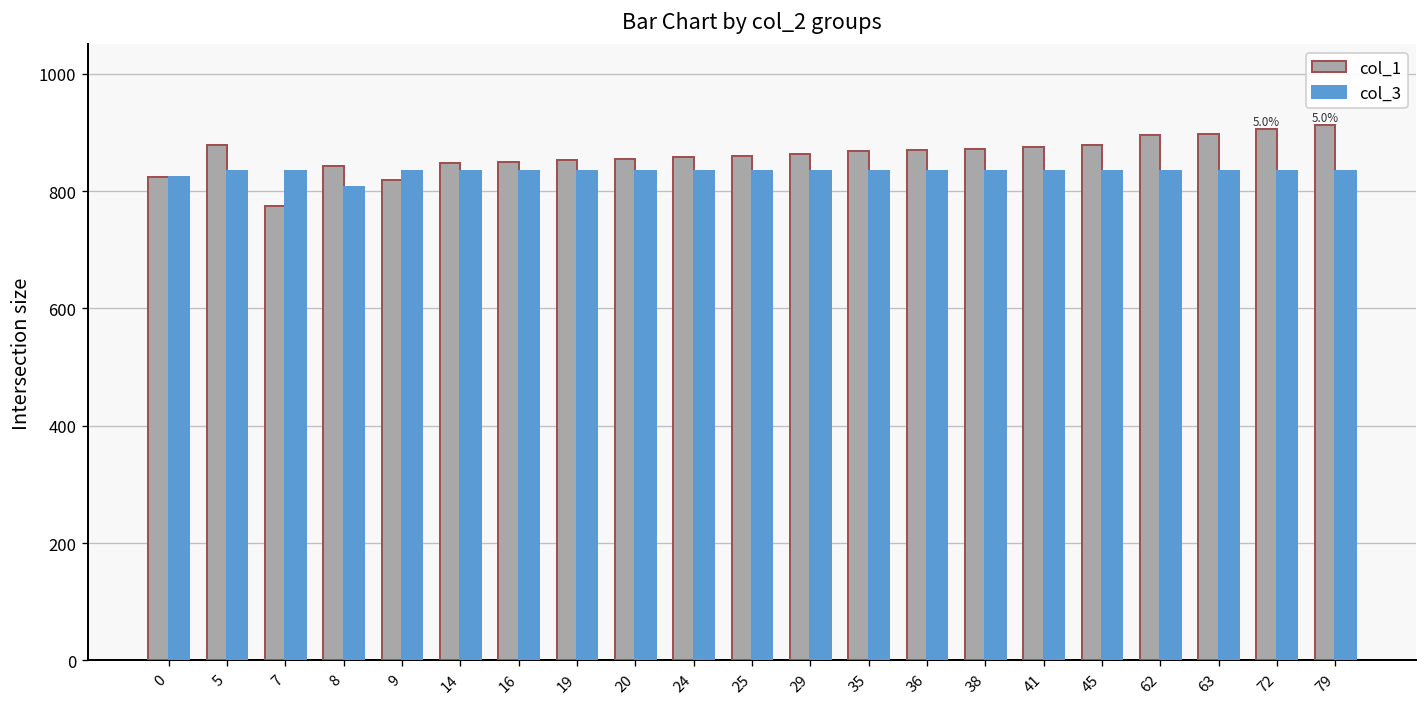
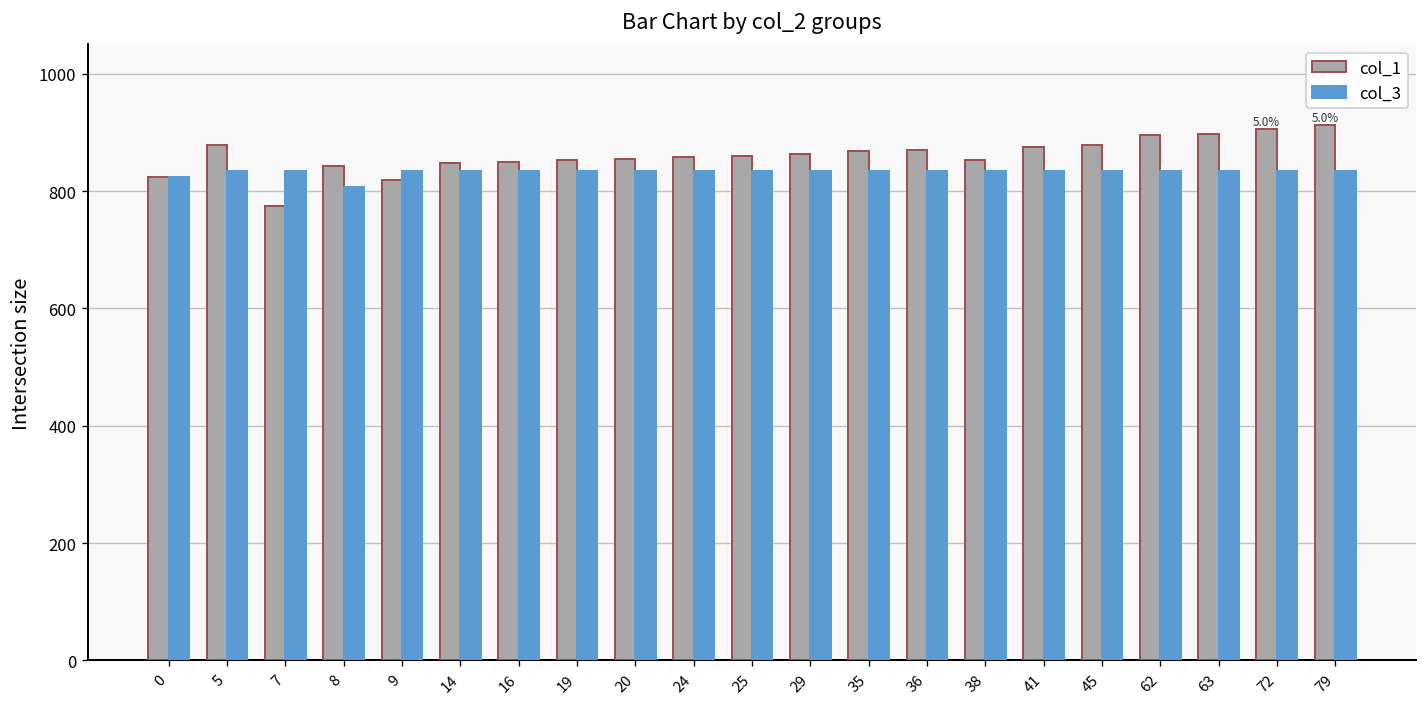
col_1, 38: 870 -> 850
